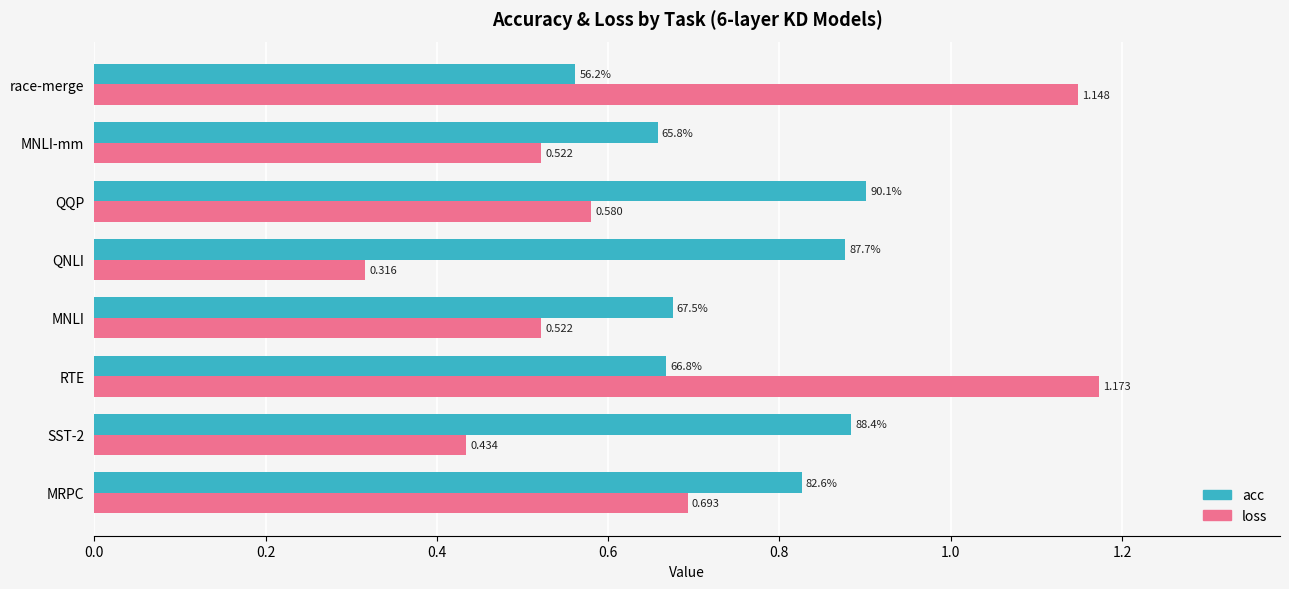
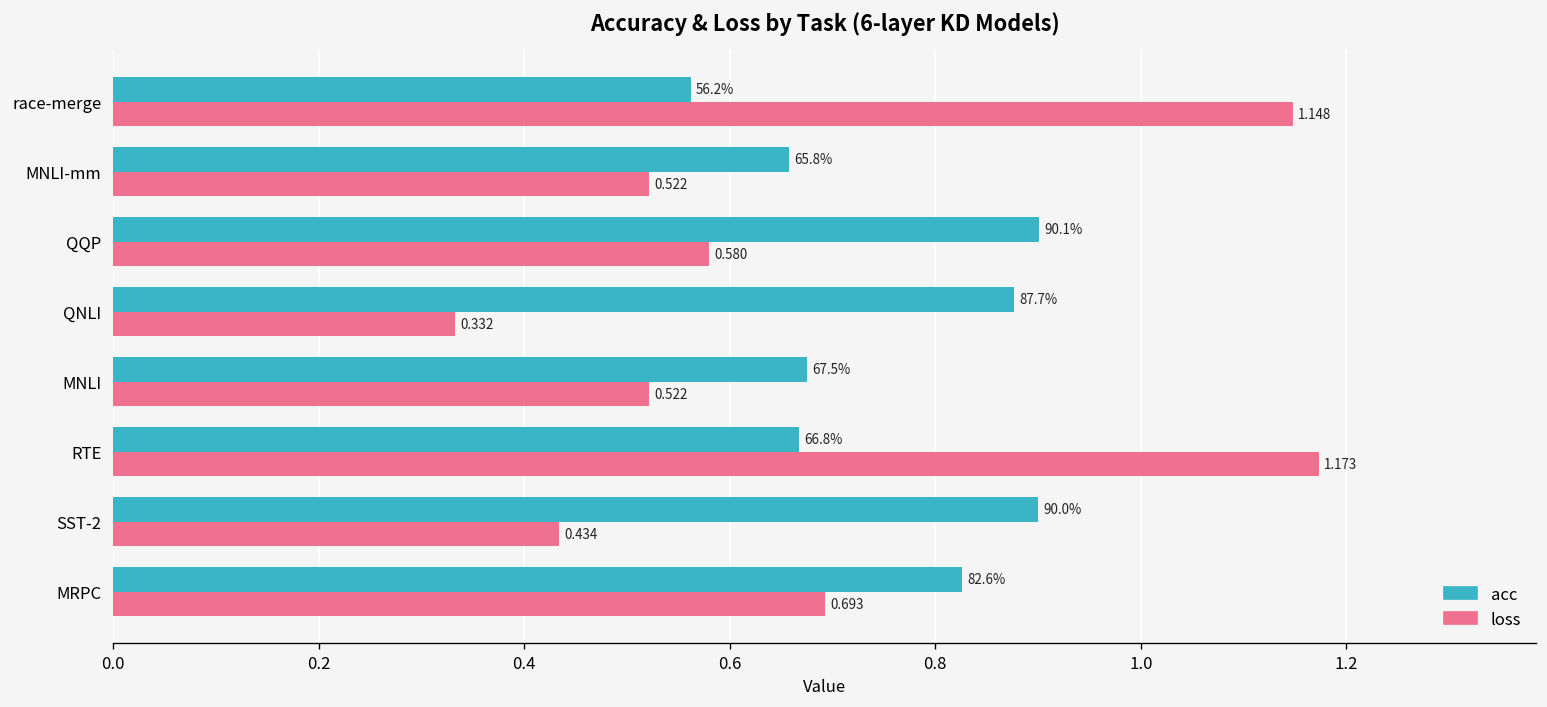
loss, QNLI: 0.316 -> 0.332
acc, SST-2: 88.4% -> 90.0%
